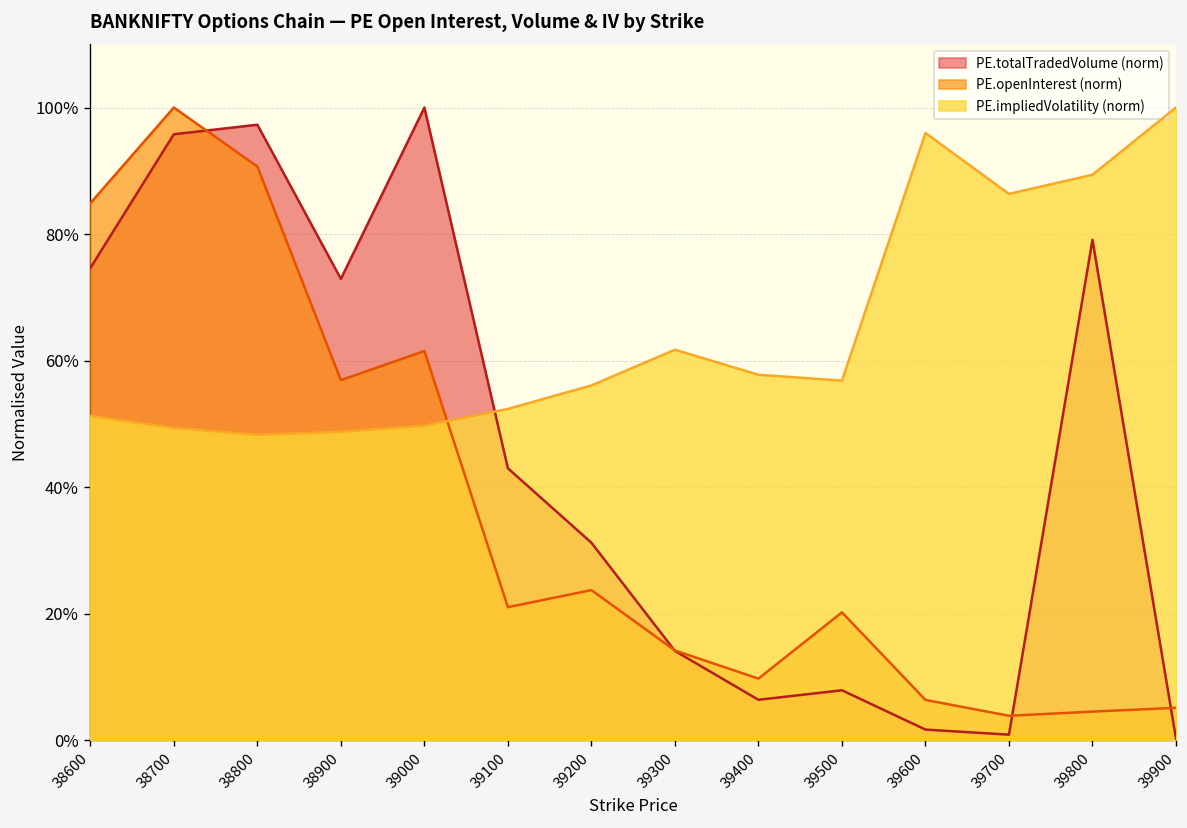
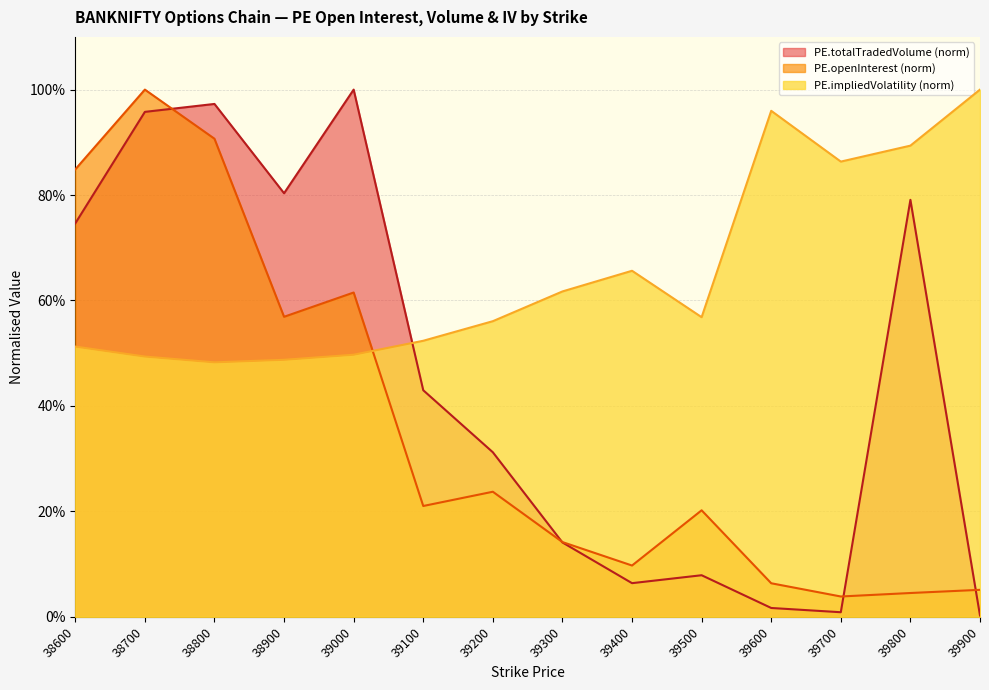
PE.totalTradedVolume (norm), 38900: 73% -> 80%
PE.impliedVolatility (norm), 39400: 58% -> 66%
